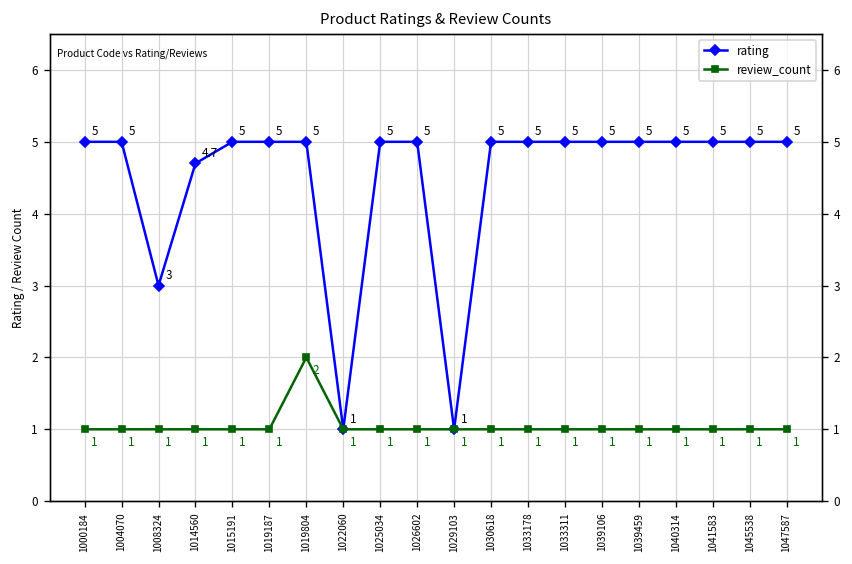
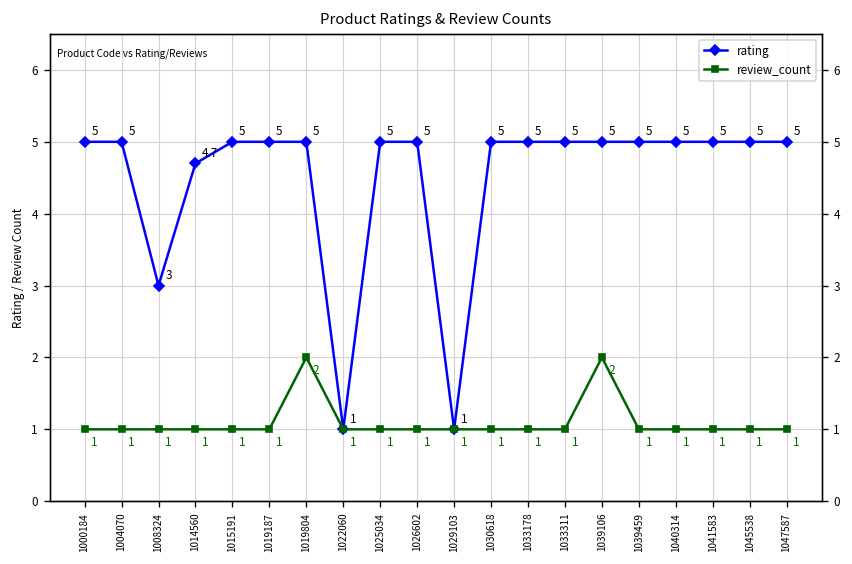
review_count, 1039106: 1 -> 2
